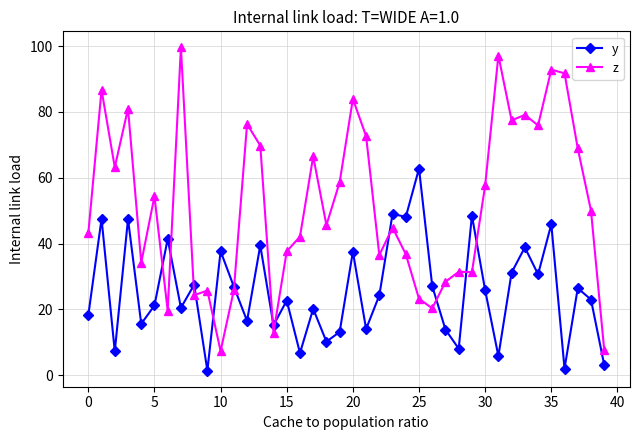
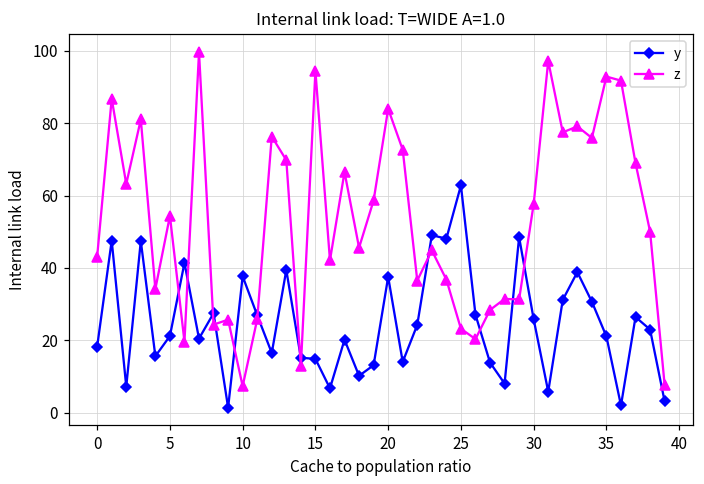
y, 15: 23 -> 15
z, 15: 38 -> 94
y, 35: 46 -> 21
